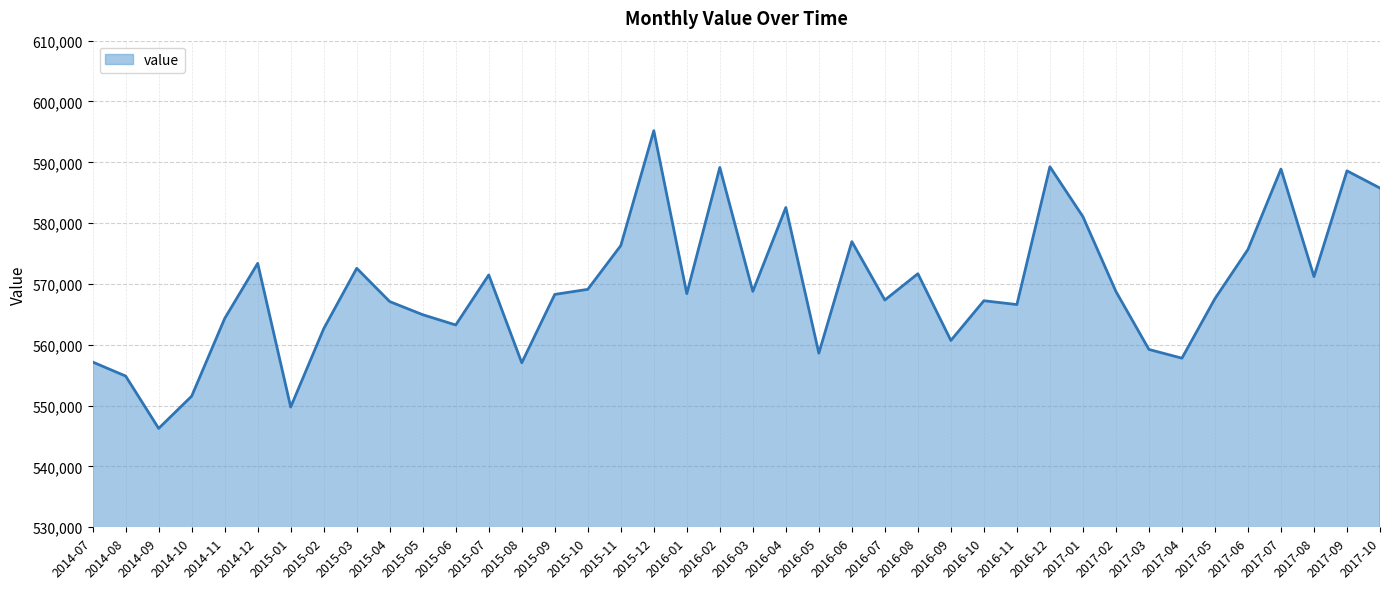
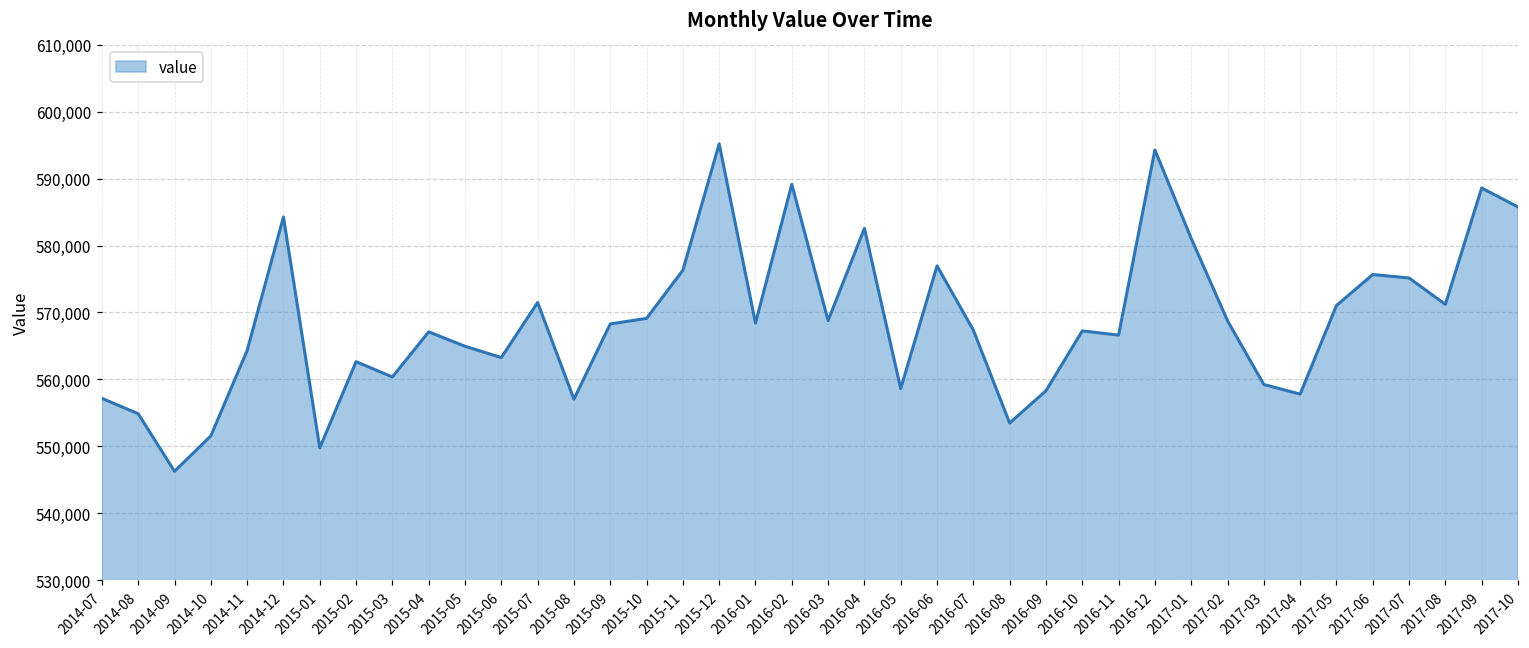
2014-12: 573,000 -> 584,000
2015-03: 573,000 -> 560,000
2016-08: 572,000 -> 553,000
2016-09: 561,000 -> 558,000
2016-12: 589,000 -> 594,000
2017-05: 568,000 -> 571,000
2017-07: 589,000 -> 575,000
